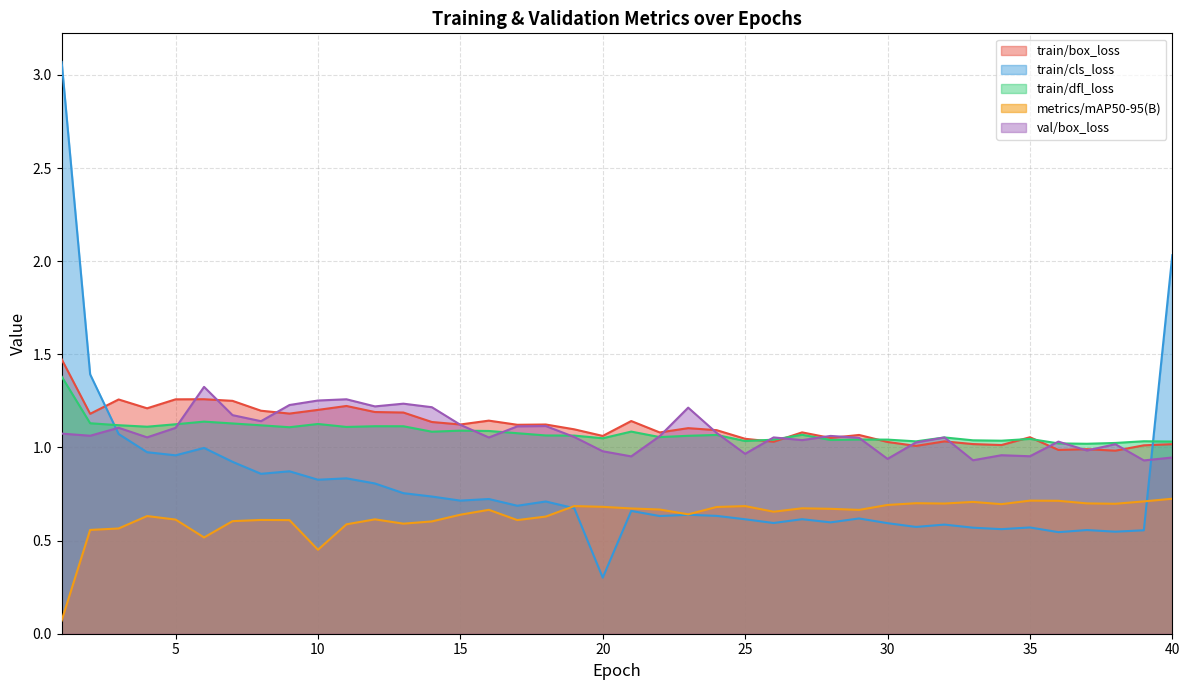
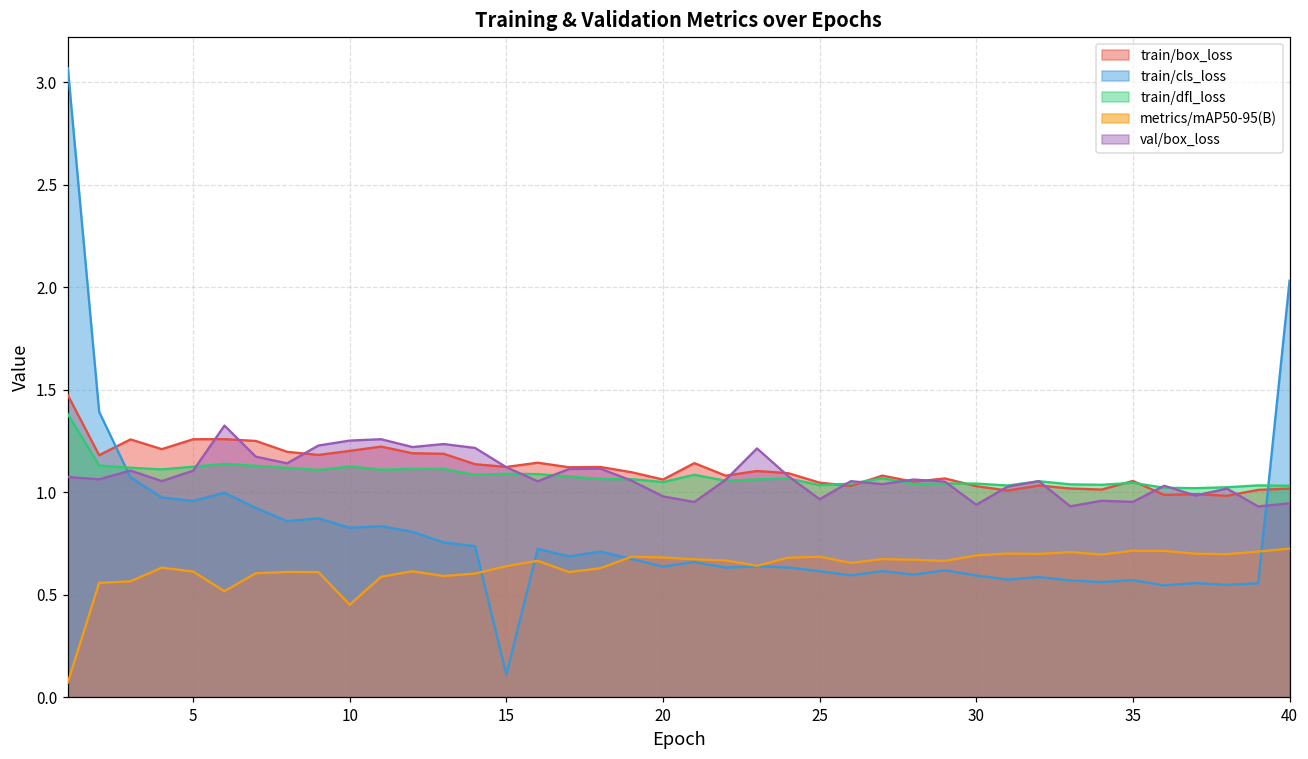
train/cls_loss, 15: 0.71 -> 0.11
train/cls_loss, 20: 0.30 -> 0.64
